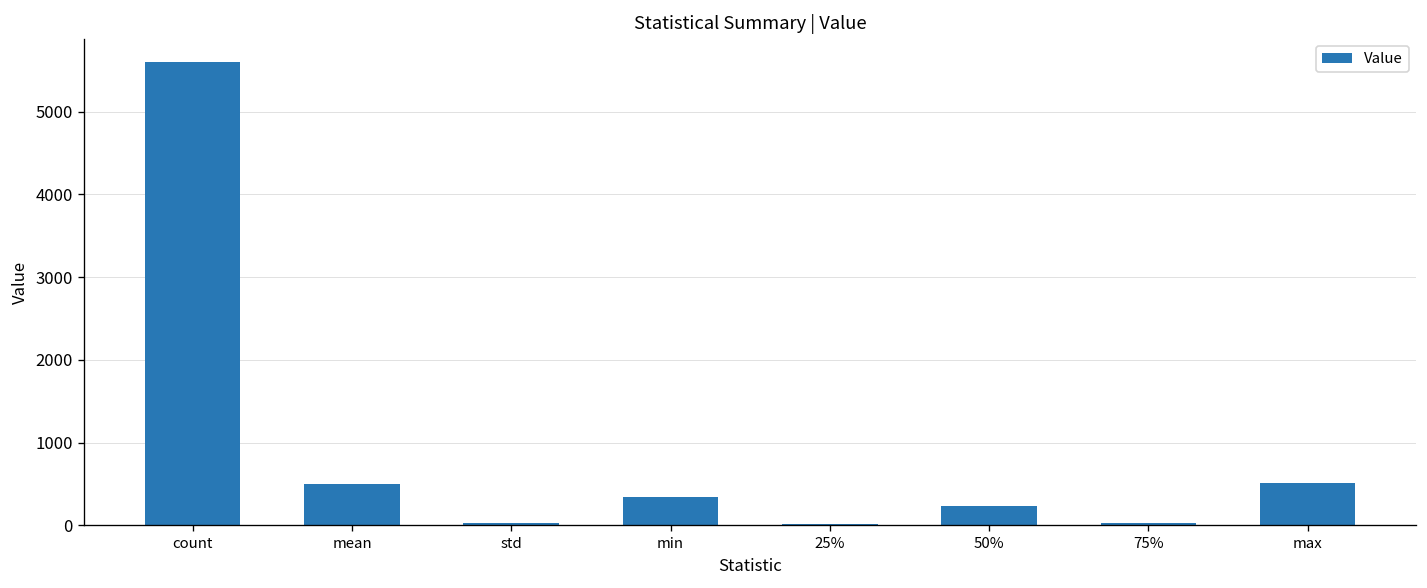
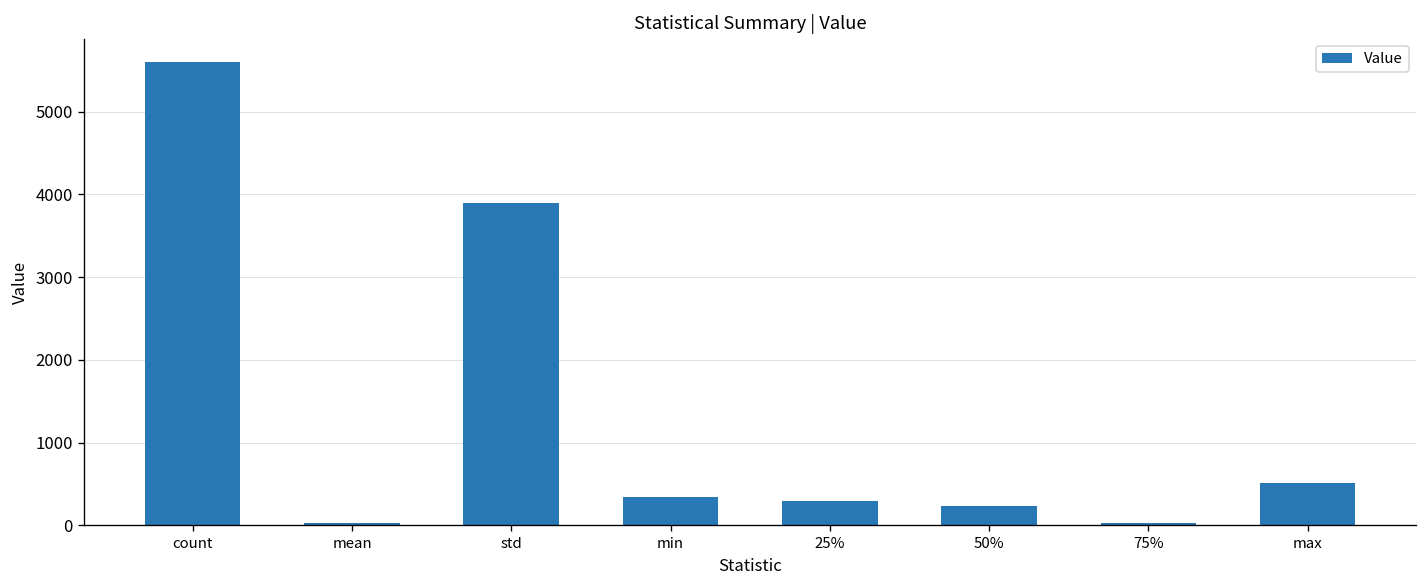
mean: 500 -> 0
std: 0 -> 3900
25%: 0 -> 300
